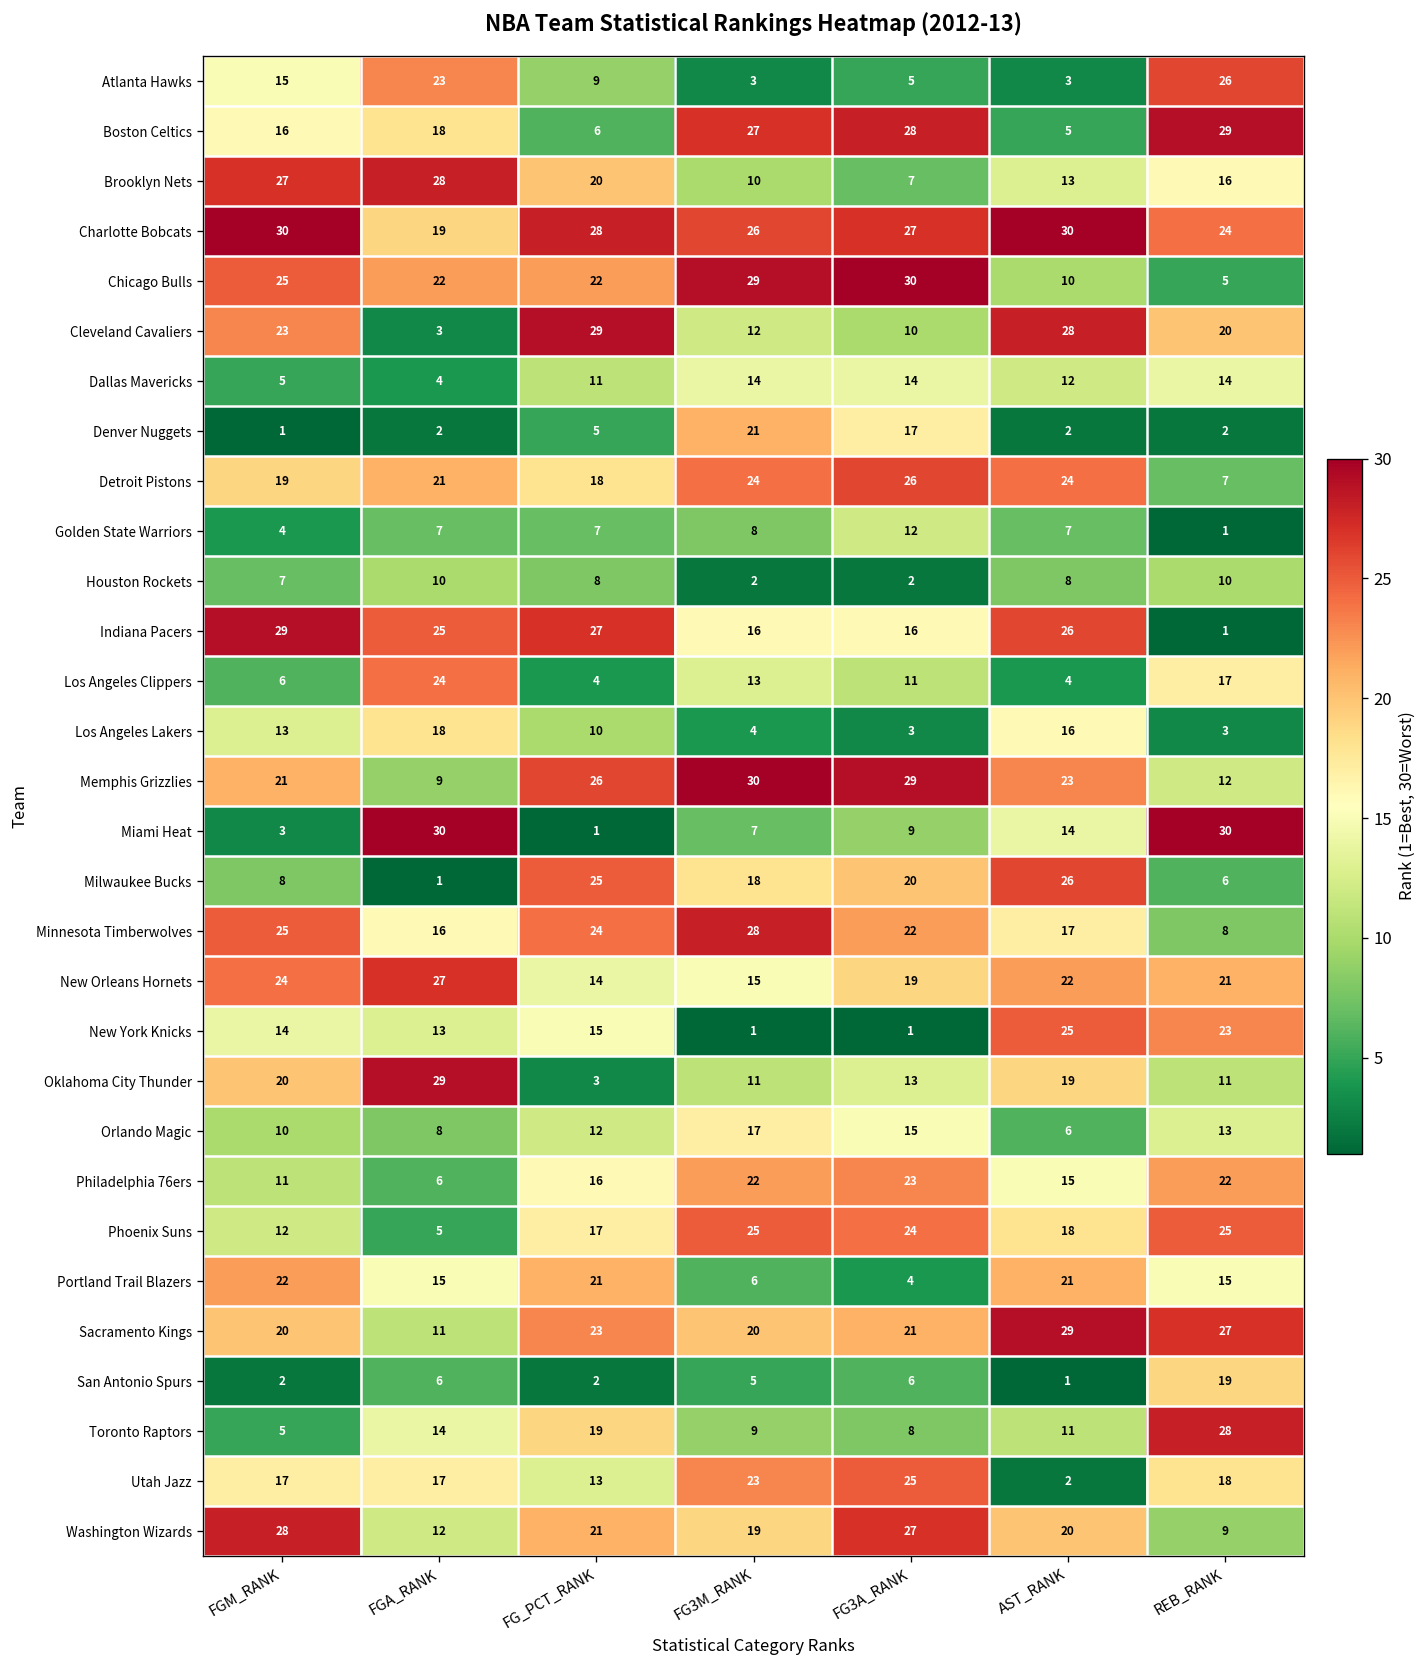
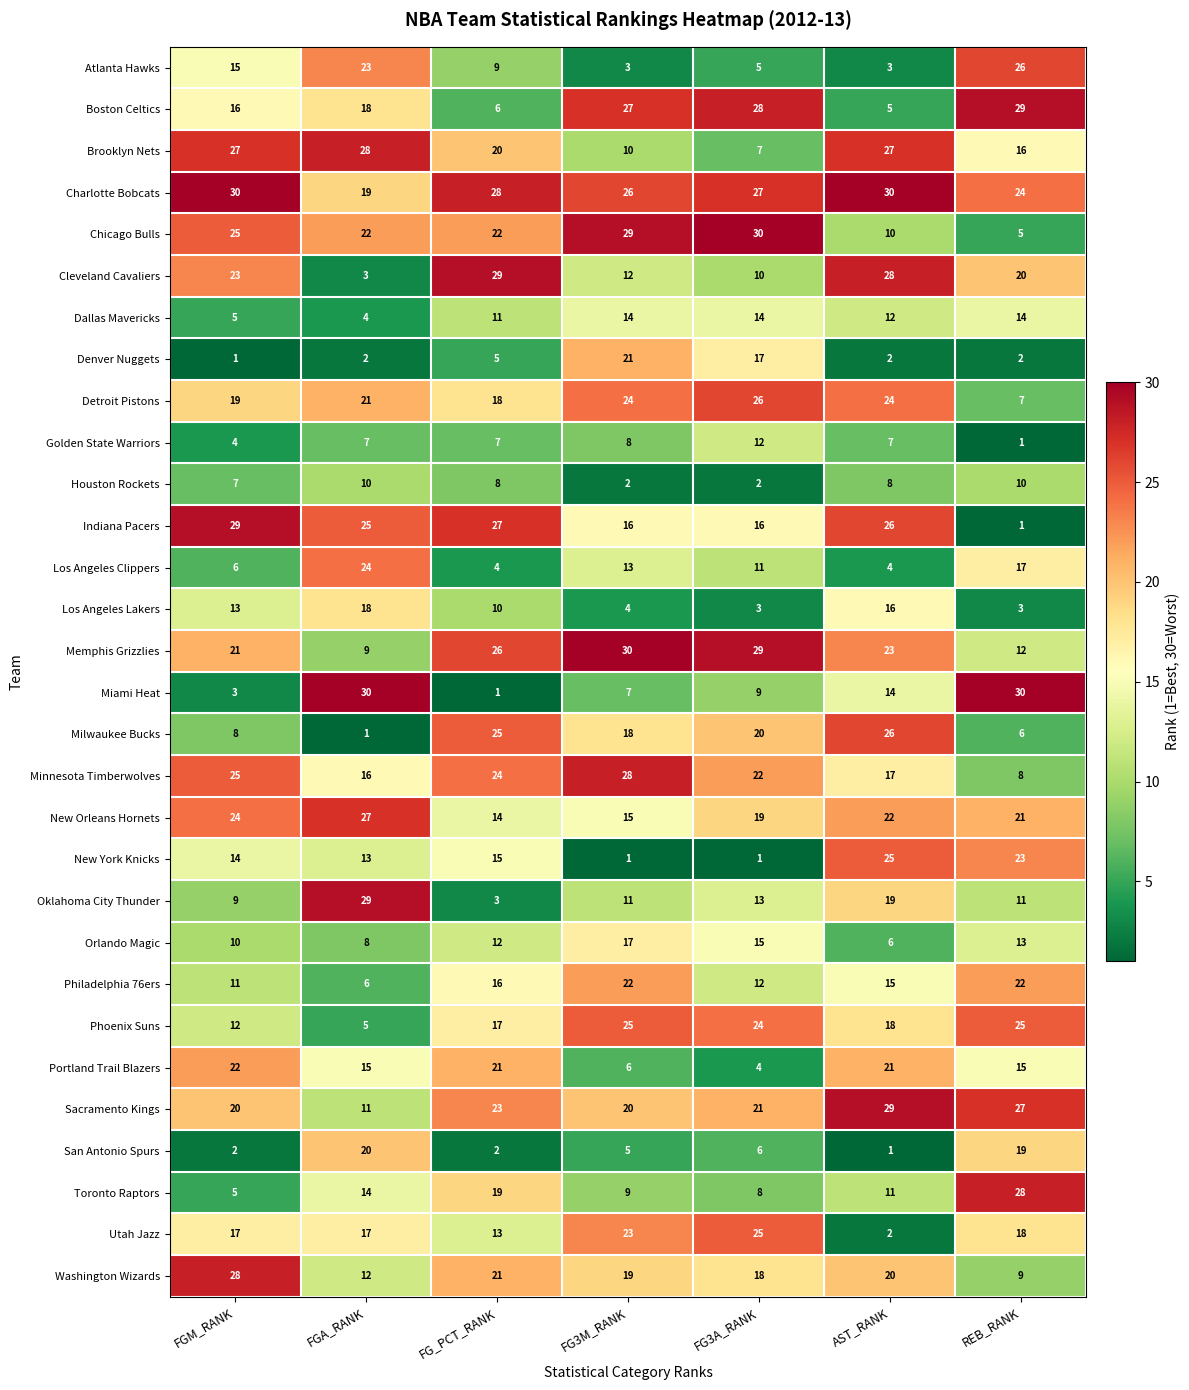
Brooklyn Nets, AST_RANK: 13 -> 27
Oklahoma City Thunder, FGM_RANK: 20 -> 9
Philadelphia 76ers, FG3A_RANK: 23 -> 12
San Antonio Spurs, FGA_RANK: 6 -> 20
Washington Wizards, FG3A_RANK: 27 -> 18
